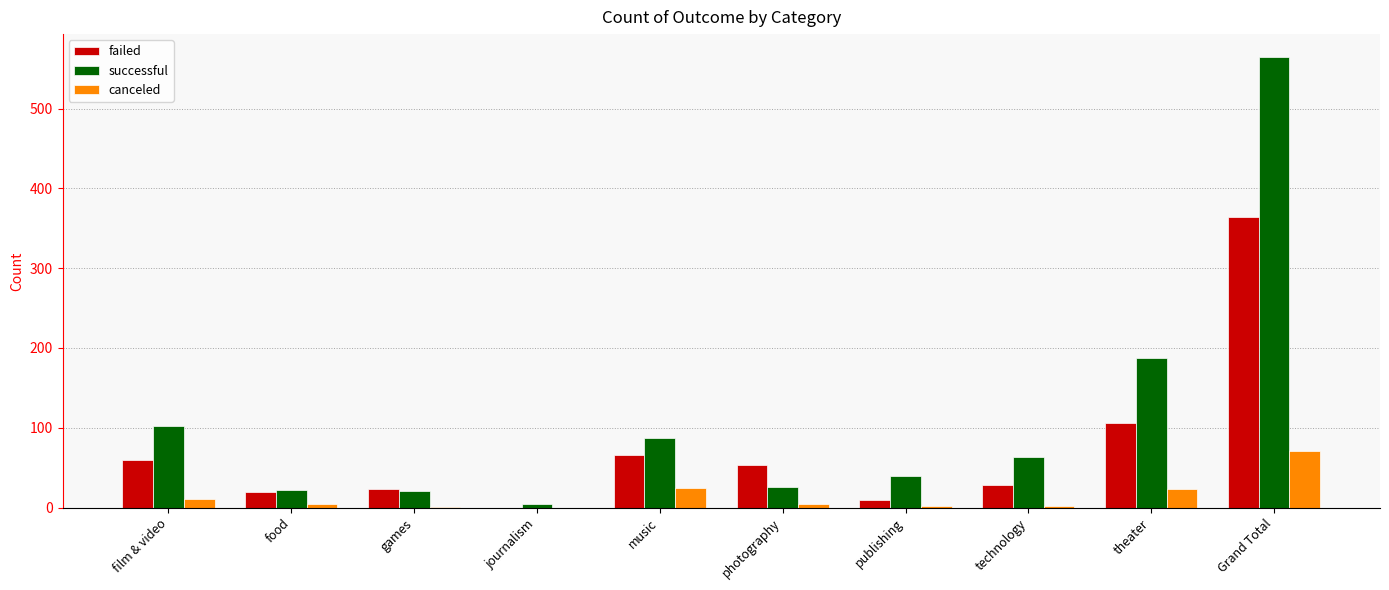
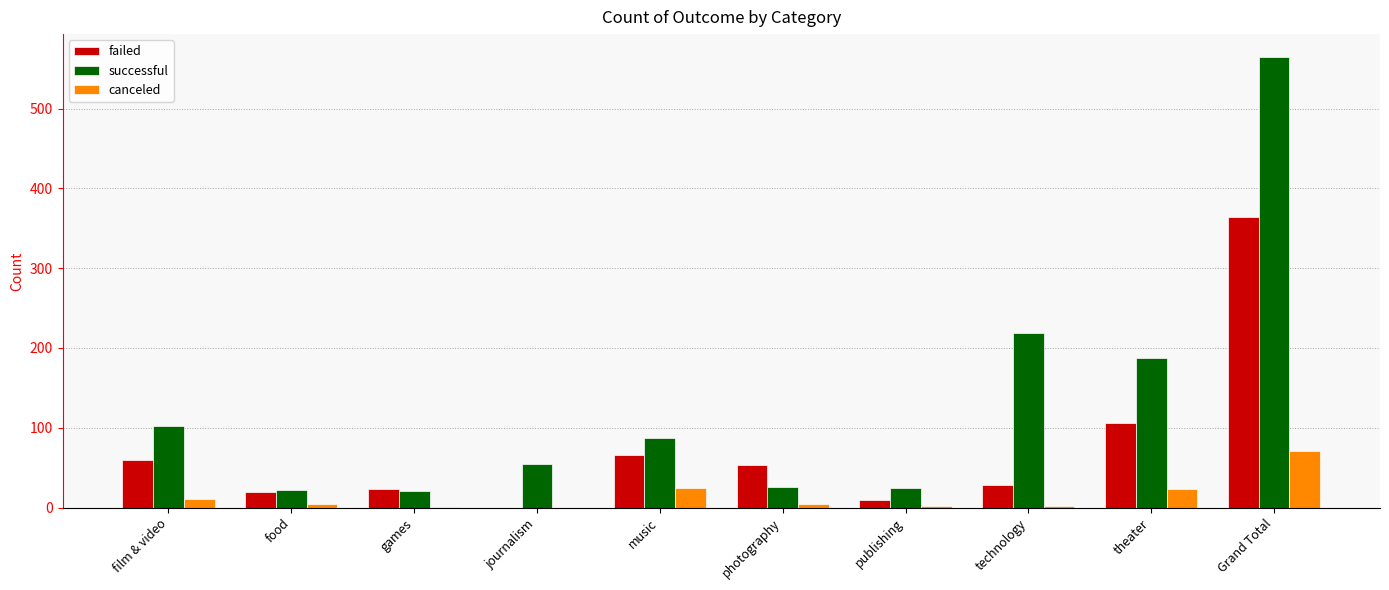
successful, journalism: 0 -> 60
successful, publishing: 40 -> 30
successful, technology: 60 -> 220
